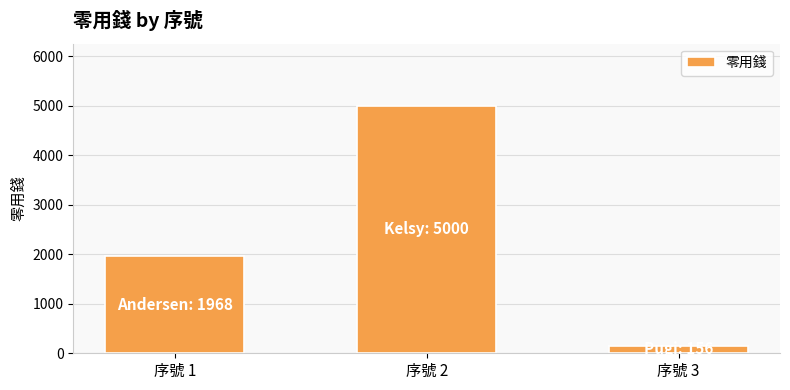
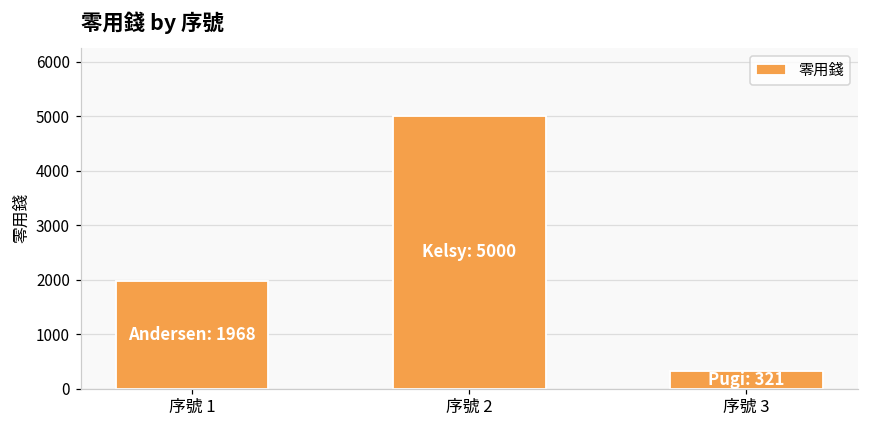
序號 3: 200 -> 300
